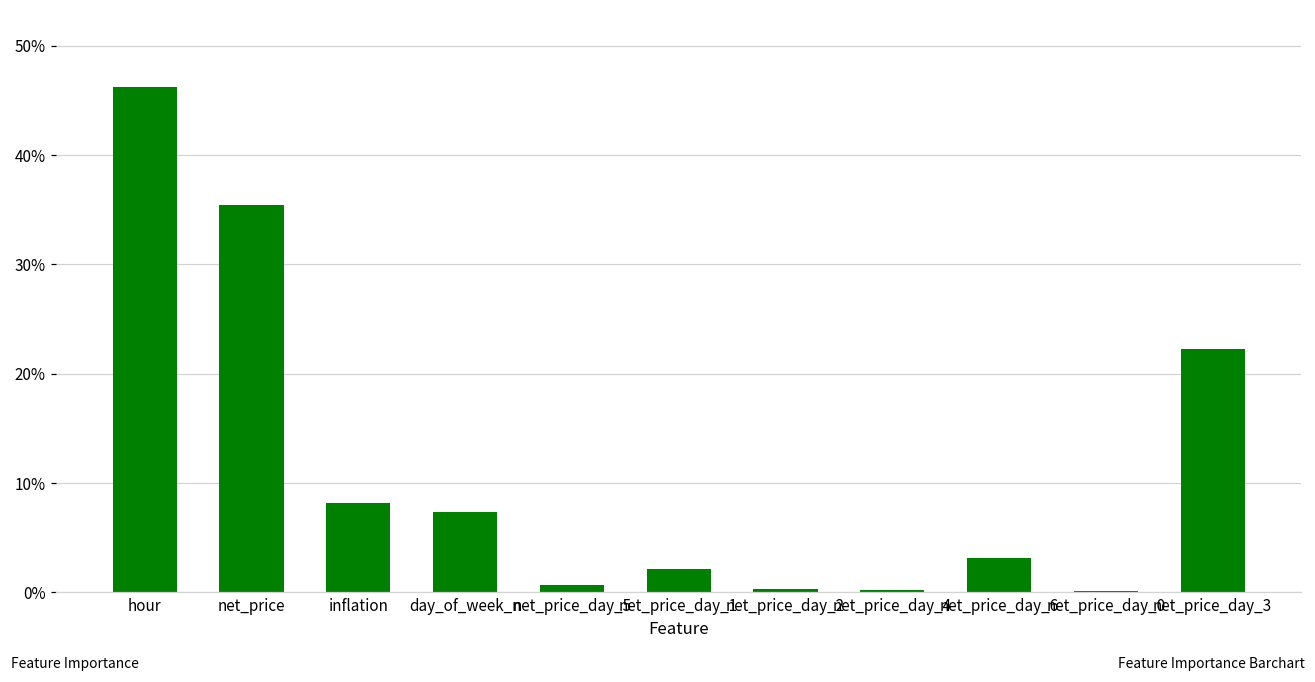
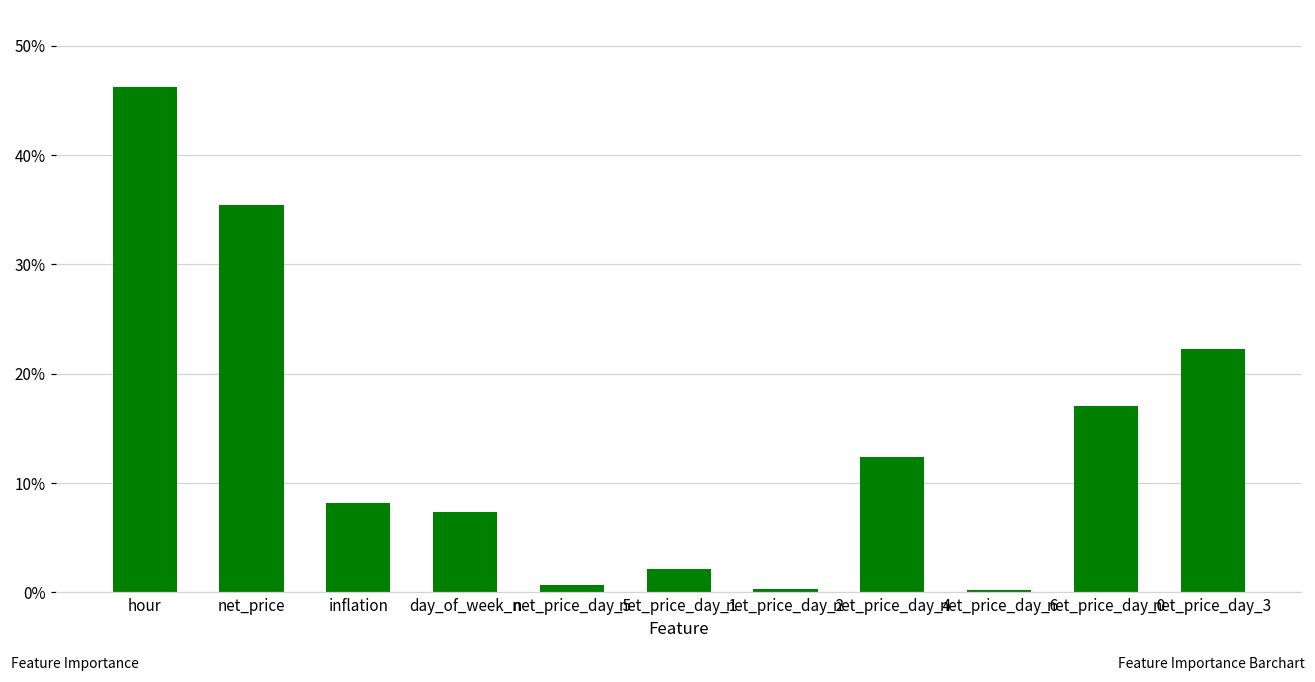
net_price_day_4: 0% -> 12%
net_price_day_6: 3% -> 0%
net_price_day_0: 0% -> 17%
